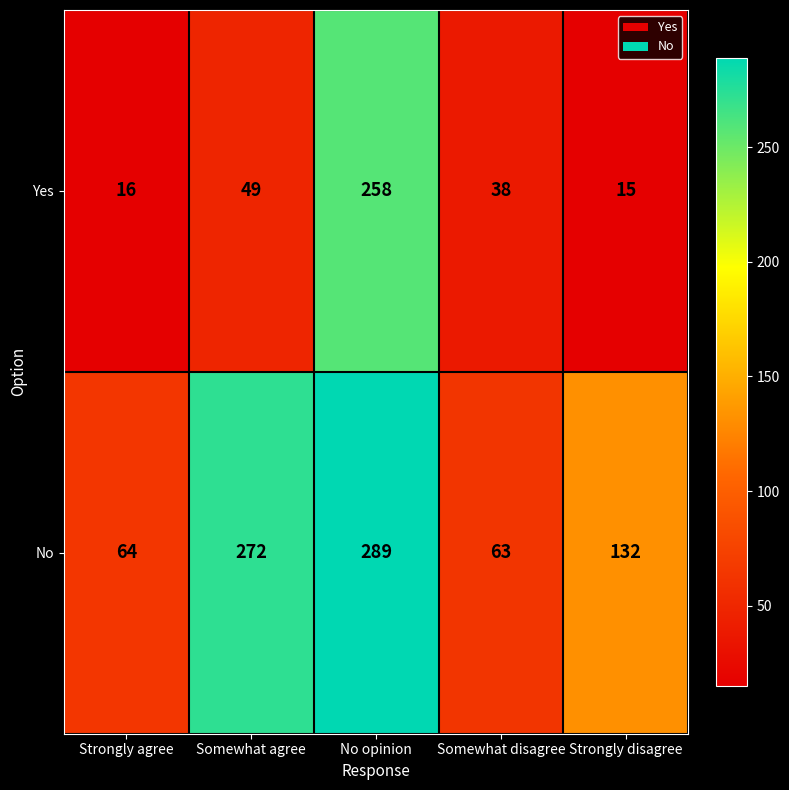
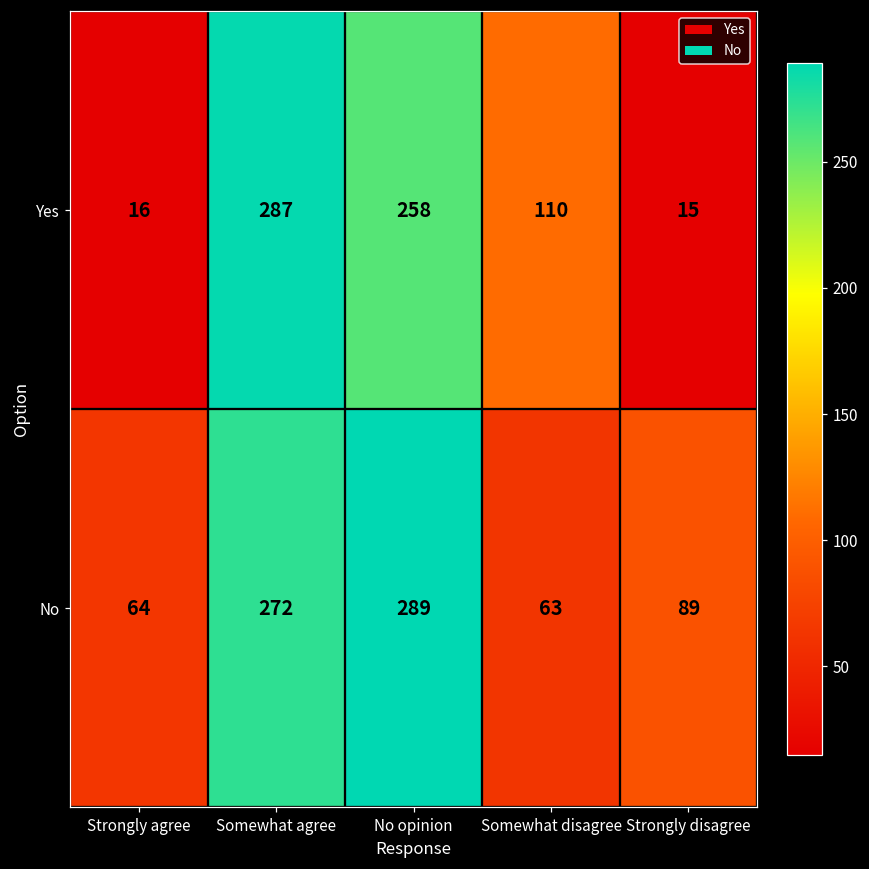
Yes, Somewhat agree: 49 -> 287
Yes, Somewhat disagree: 38 -> 110
No, Strongly disagree: 132 -> 89
